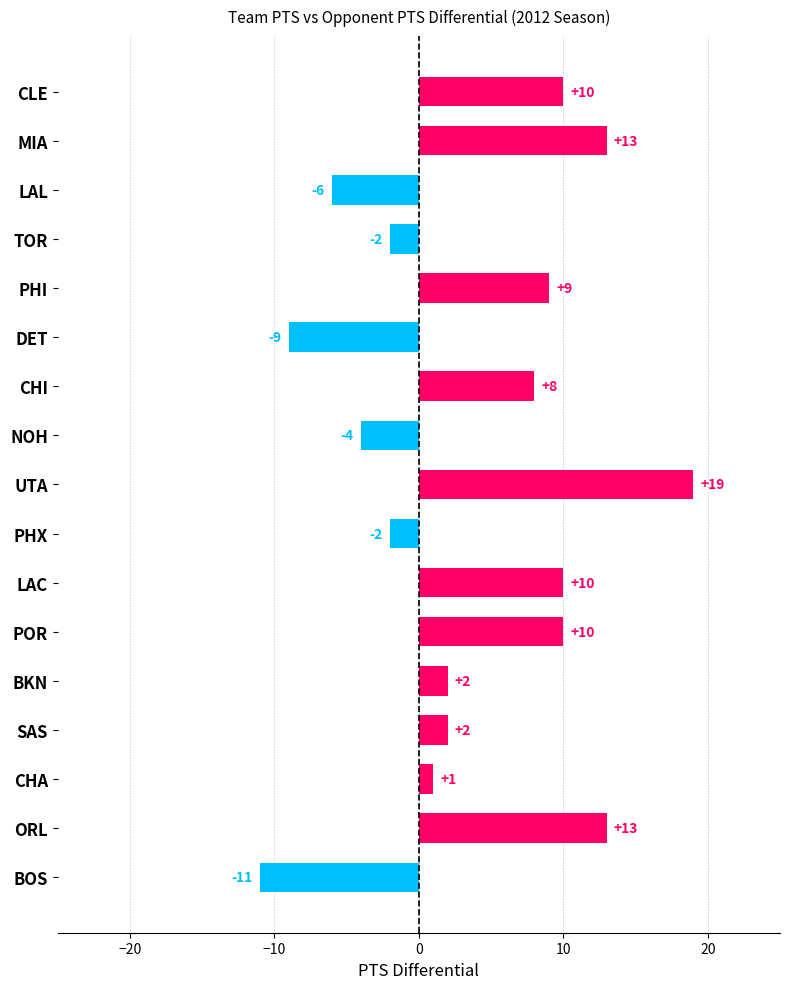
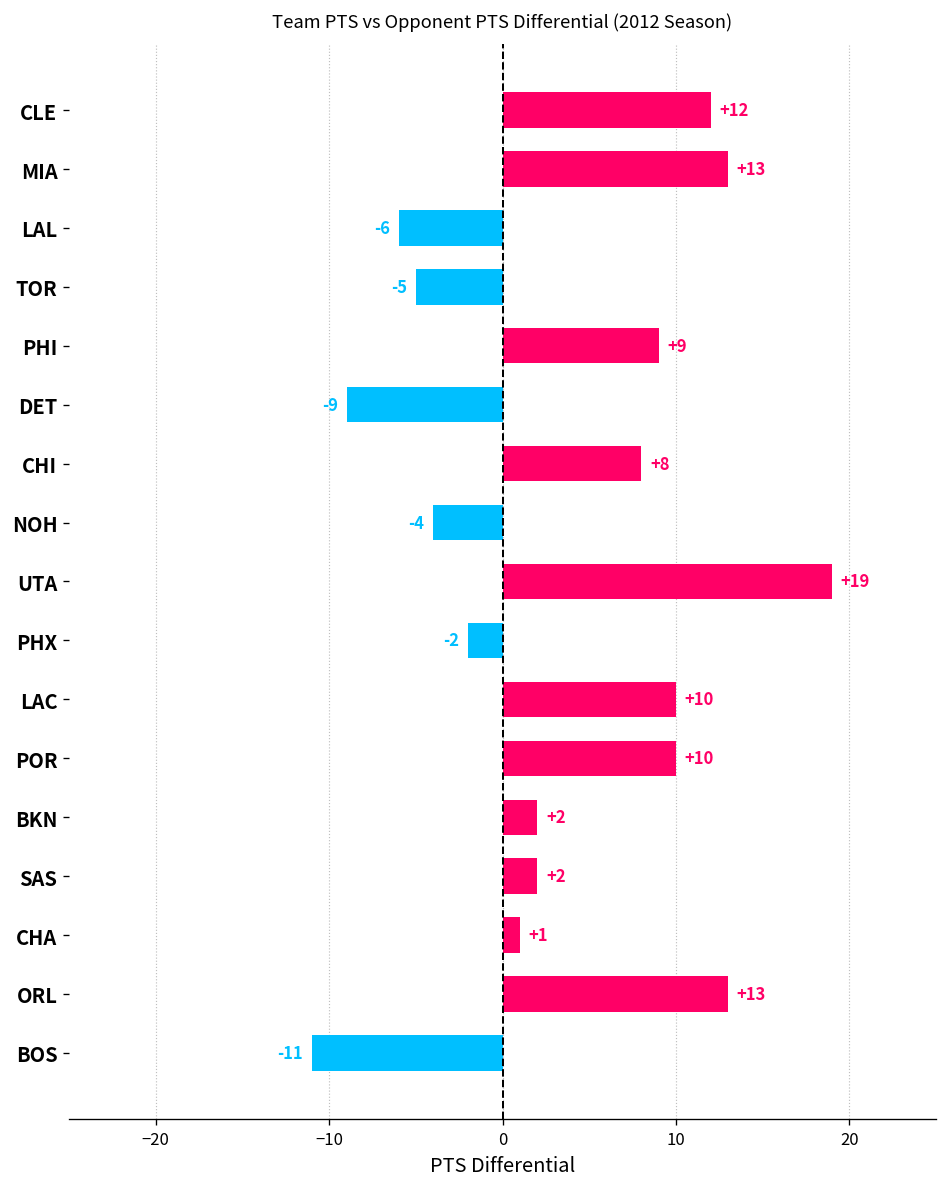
CLE: +10 -> +12
TOR: -2 -> -5
